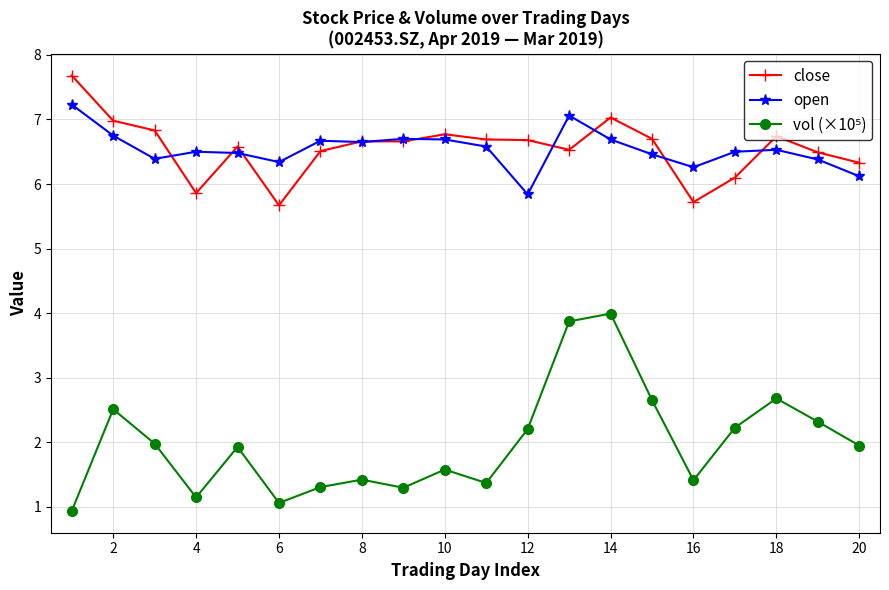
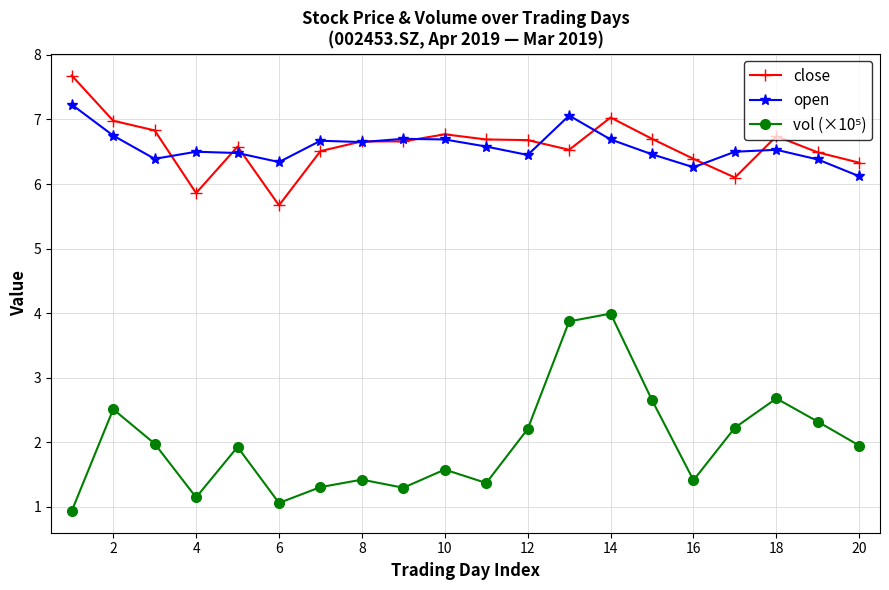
open, 12: 5.8 -> 6.5
close, 16: 5.7 -> 6.4
